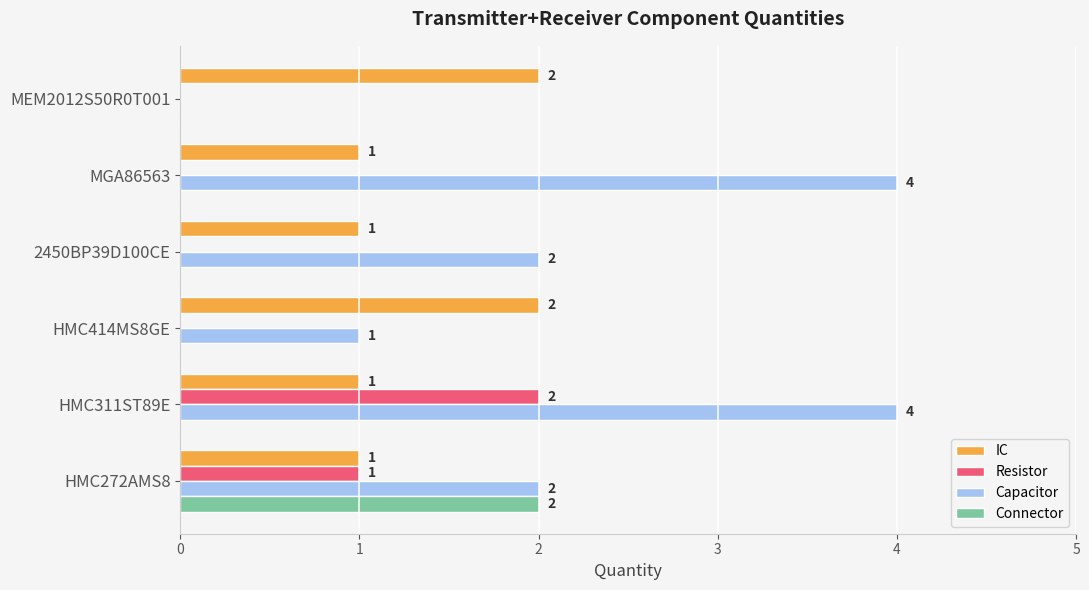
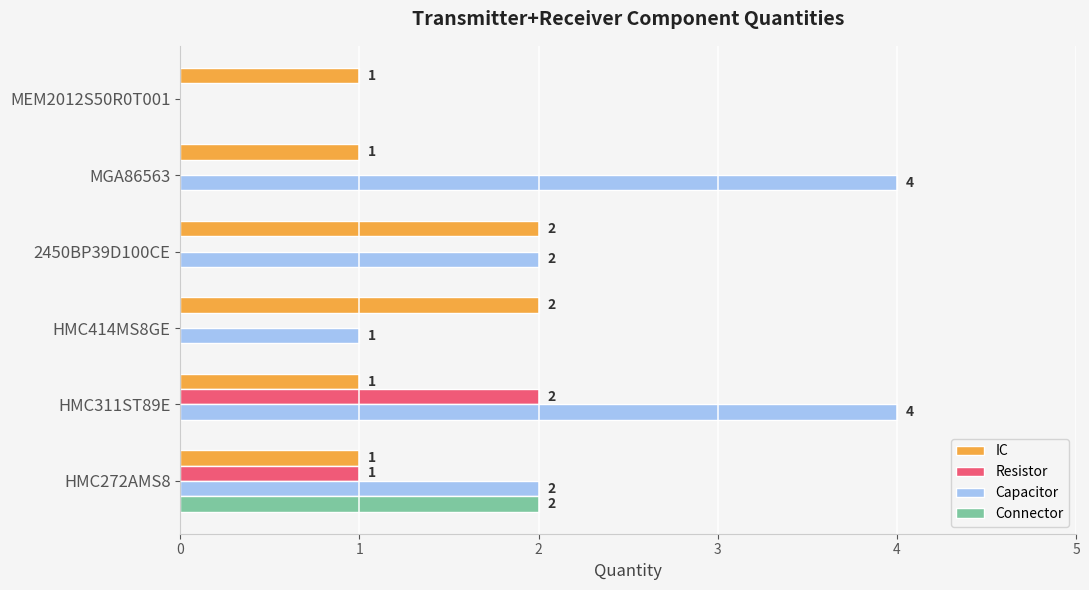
IC, MEM2012S50R0T001: 2 -> 1
IC, 2450BP39D100CE: 1 -> 2
